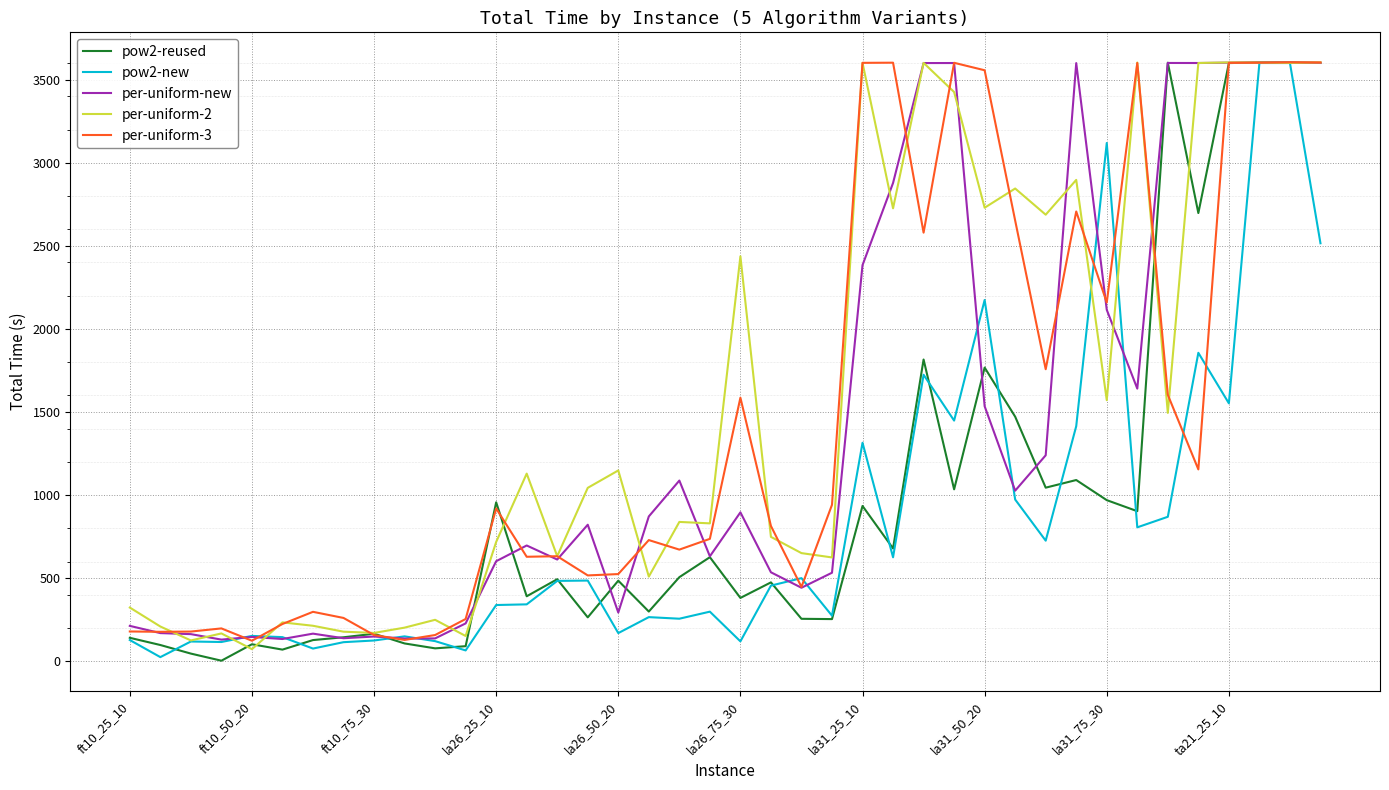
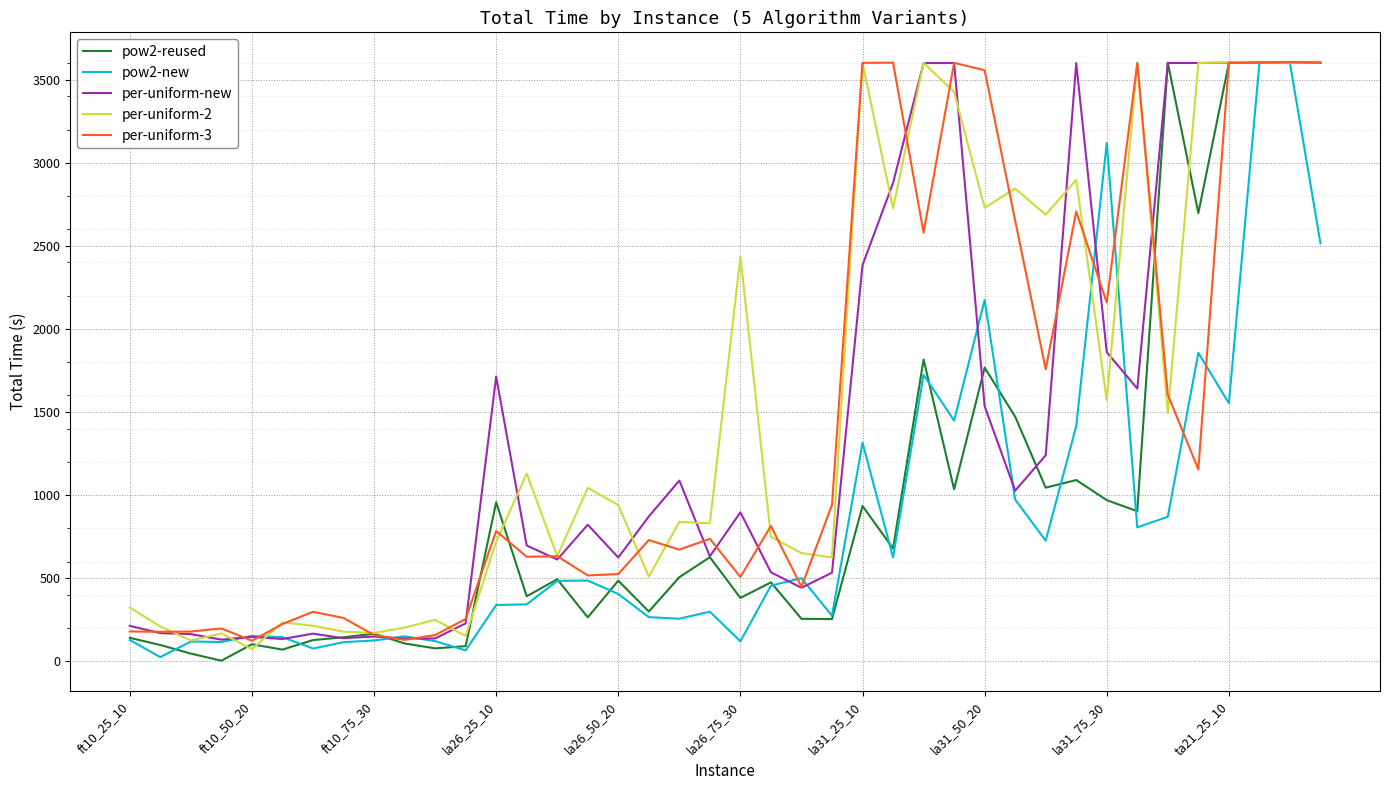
per-uniform-new, la26_25_10: 600 -> 1710
per-uniform-3, la26_25_10: 920 -> 780
pow2-new, la26_50_20: 170 -> 400
per-uniform-new, la26_50_20: 290 -> 620
per-uniform-2, la26_50_20: 1150 -> 940
per-uniform-3, la26_75_30: 1590 -> 510
per-uniform-new, la31_75_30: 2120 -> 1860
